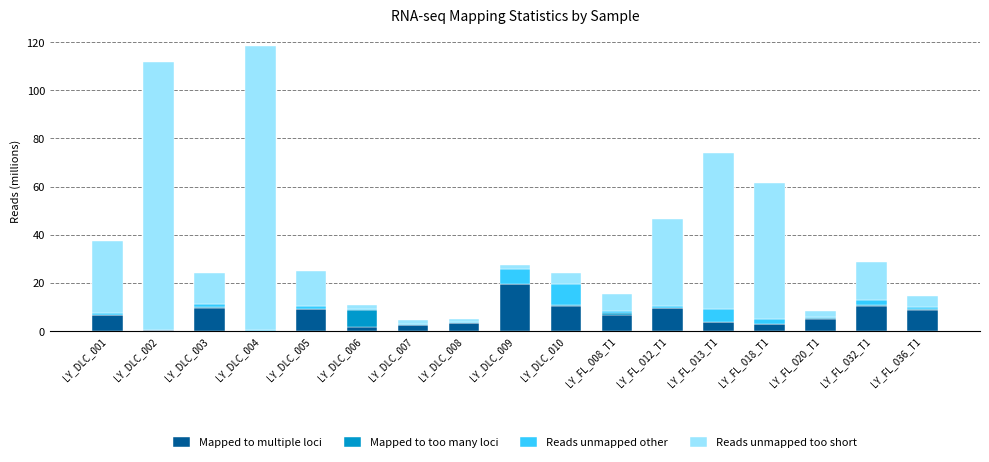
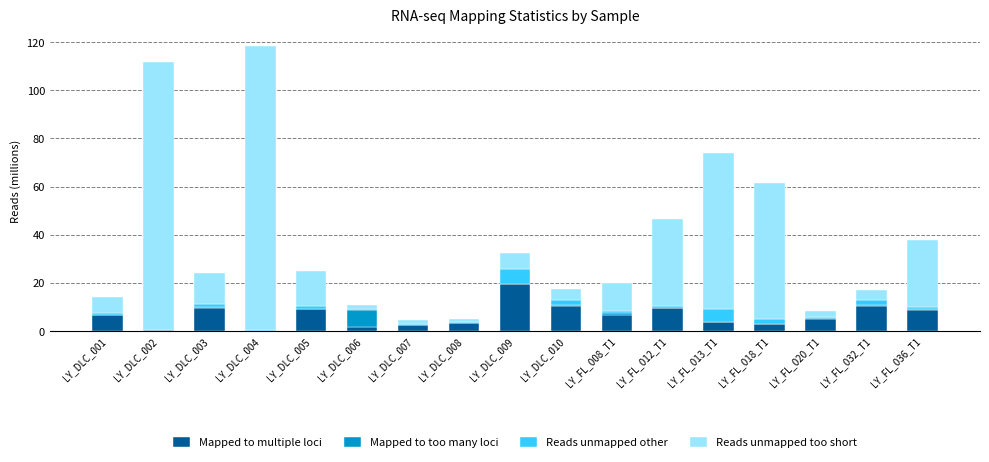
Reads unmapped too short, LY_DLC_001: 30 -> 7
Reads unmapped too short, LY_DLC_009: 2 -> 7
Reads unmapped other, LY_DLC_010: 9 -> 2
Reads unmapped too short, LY_FL_008_T1: 7 -> 12
Reads unmapped too short, LY_FL_032_T1: 16 -> 4
Reads unmapped too short, LY_FL_036_T1: 5 -> 28
